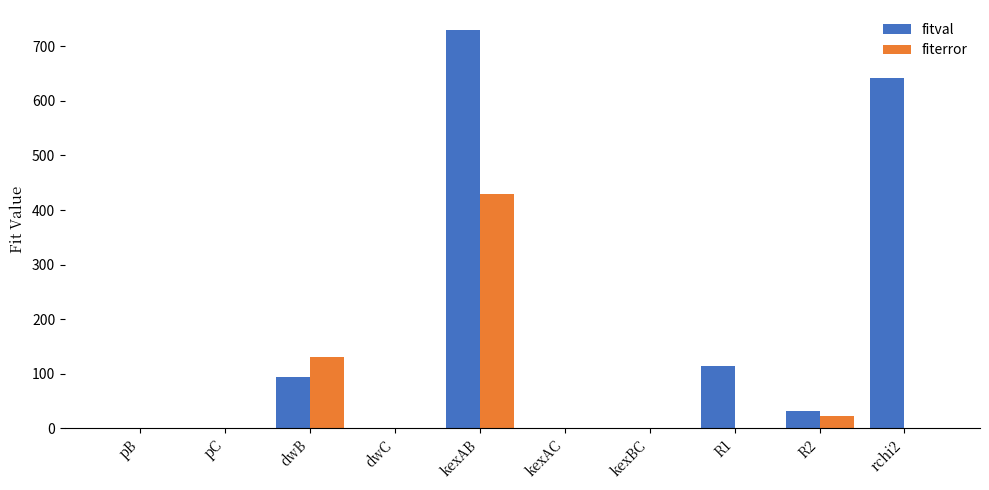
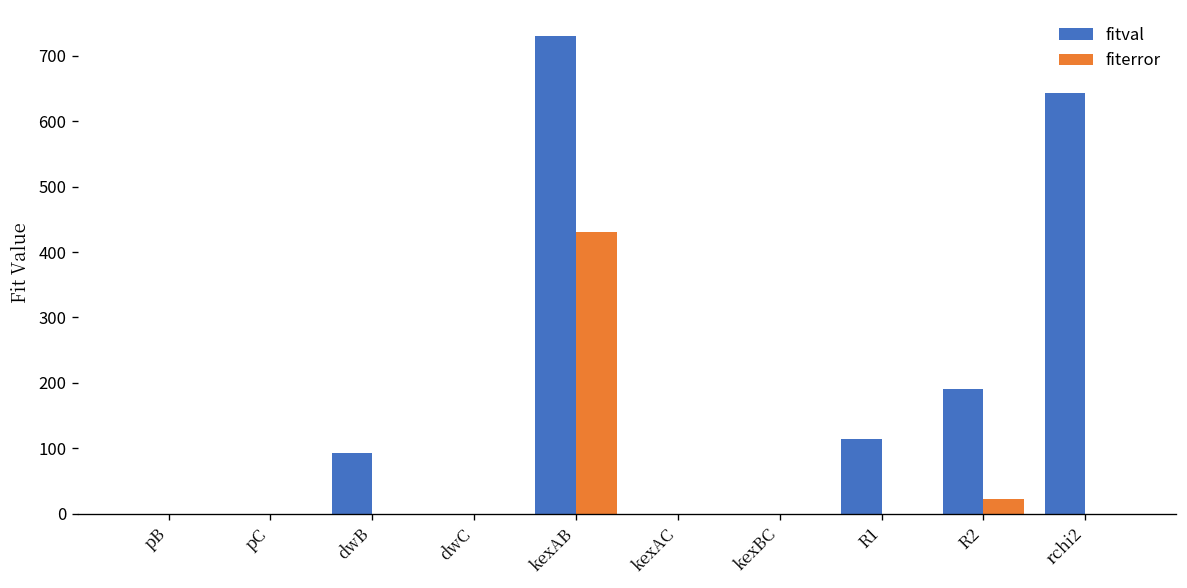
fiterror, dwB: 130 -> 0
fitval, R2: 30 -> 190
